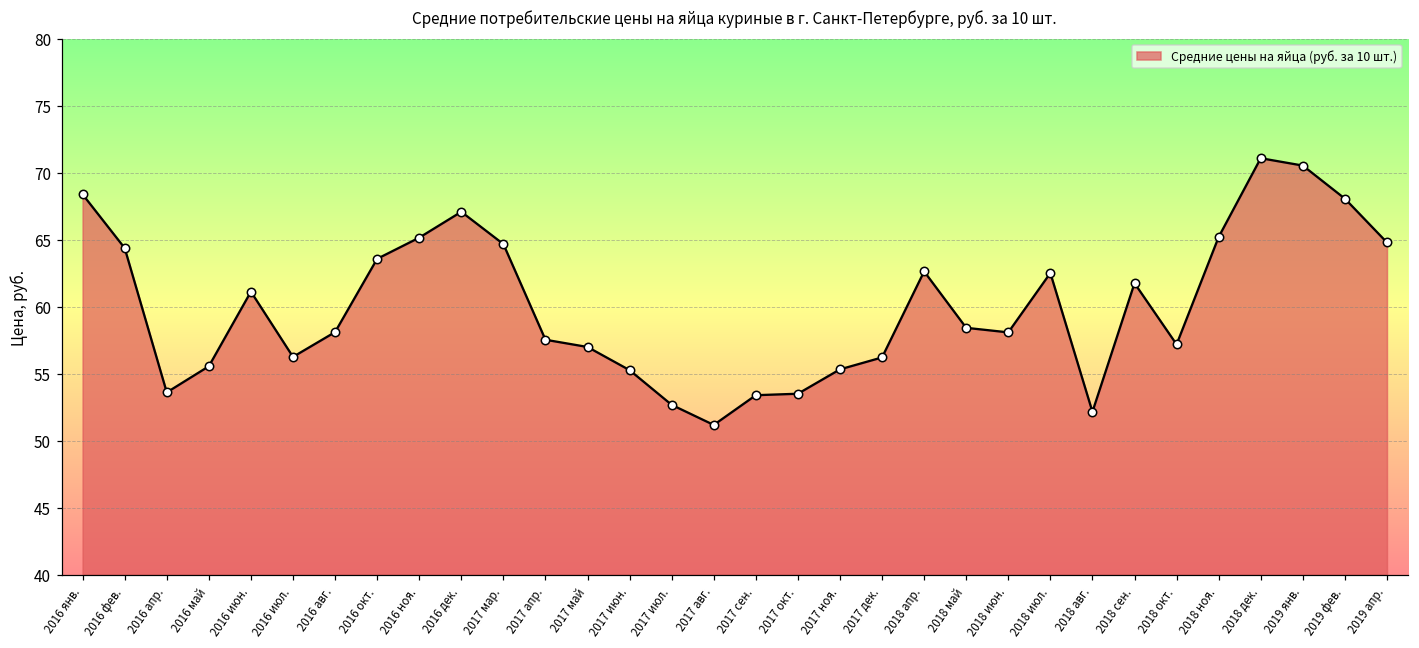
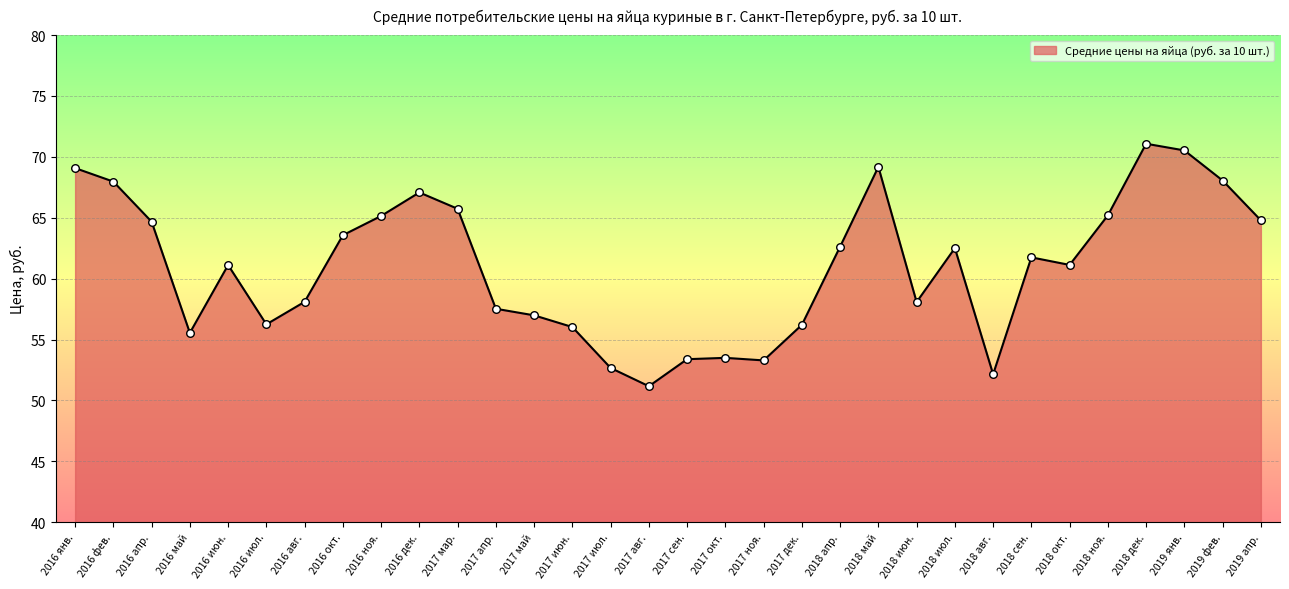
2016 янв.: 68.4 -> 69.1
2016 фев.: 64.4 -> 68.0
2016 апр.: 53.6 -> 64.7
2017 мар.: 64.7 -> 65.7
2017 июн.: 55.3 -> 56.0
2017 ноя.: 55.3 -> 53.3
2018 май: 58.4 -> 69.2
2018 окт.: 57.2 -> 61.1
